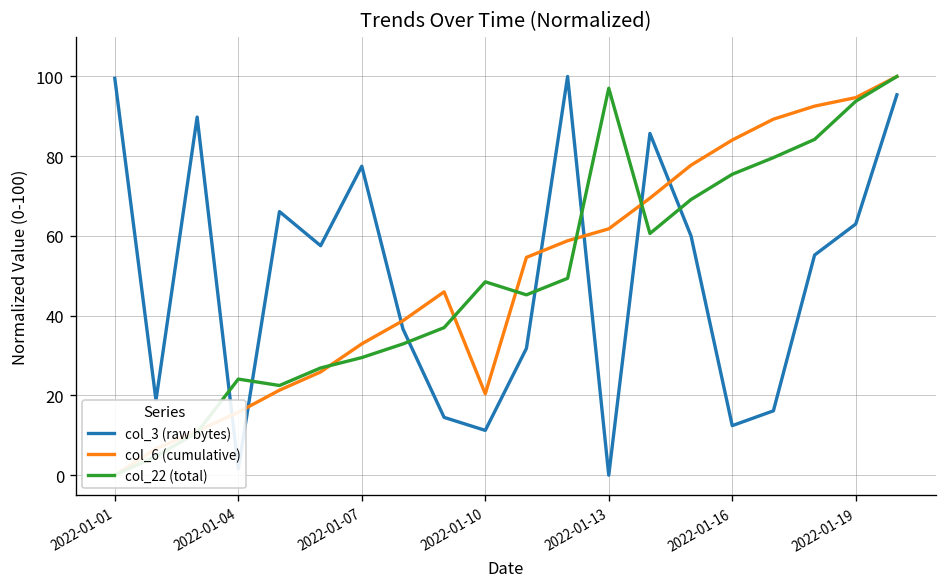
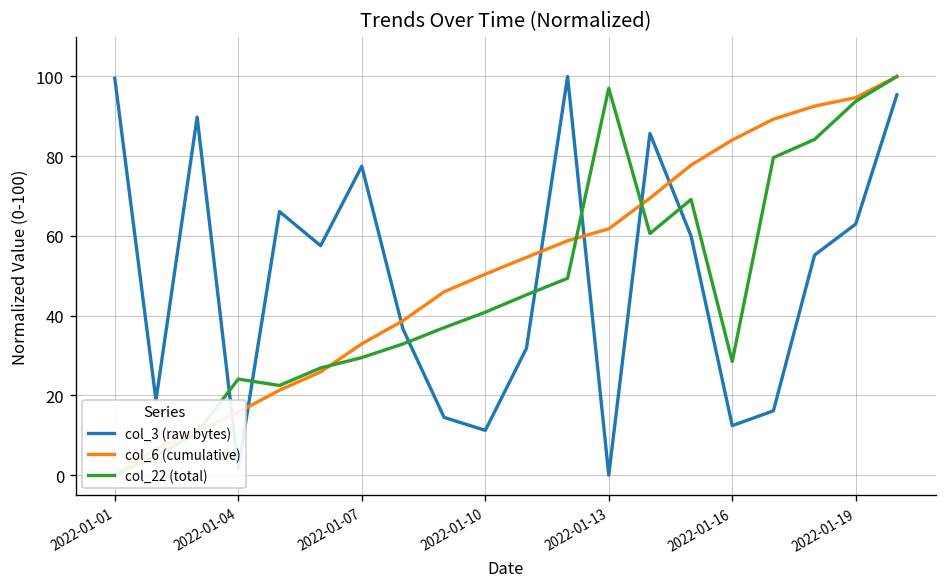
col_6 (cumulative), 2022-01-10: 20 -> 50
col_22 (total), 2022-01-10: 49 -> 41
col_22 (total), 2022-01-16: 75 -> 29
